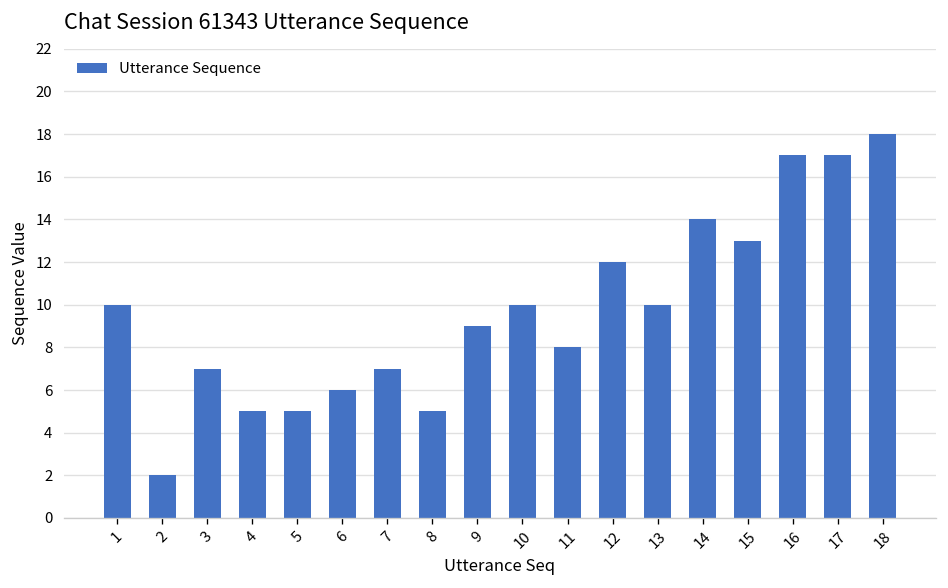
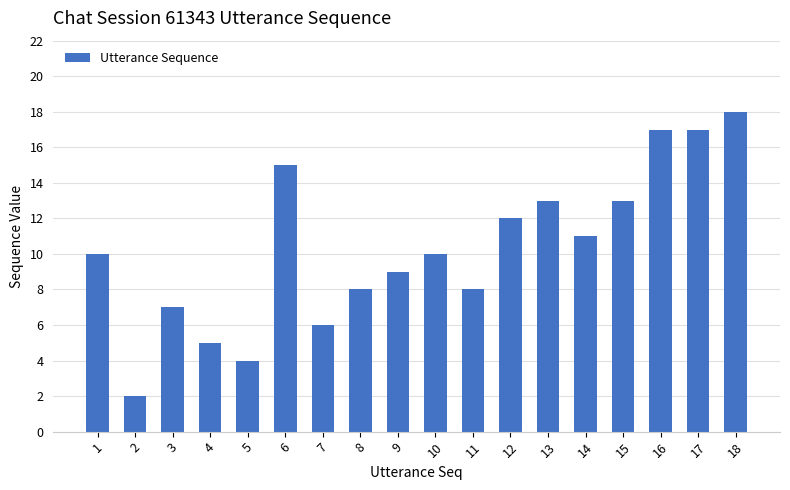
5: 5 -> 4
6: 6 -> 15
7: 7 -> 6
8: 5 -> 8
13: 10 -> 13
14: 14 -> 11
